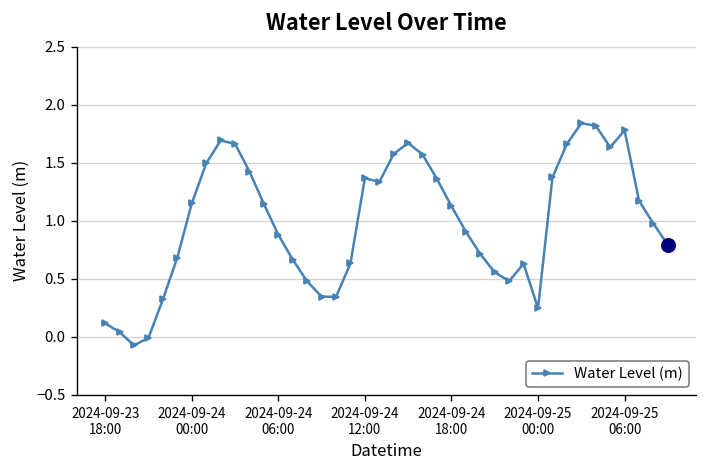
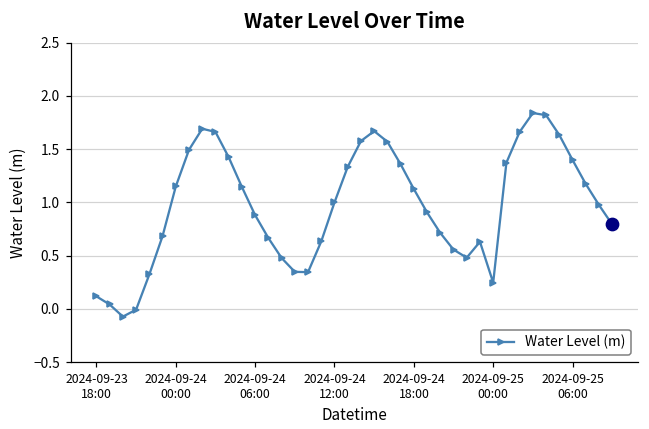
Water Level (m), 2024-09-24 12:00: 1.4 -> 1.0
Water Level (m), 2024-09-25 06:00: 1.8 -> 1.4
